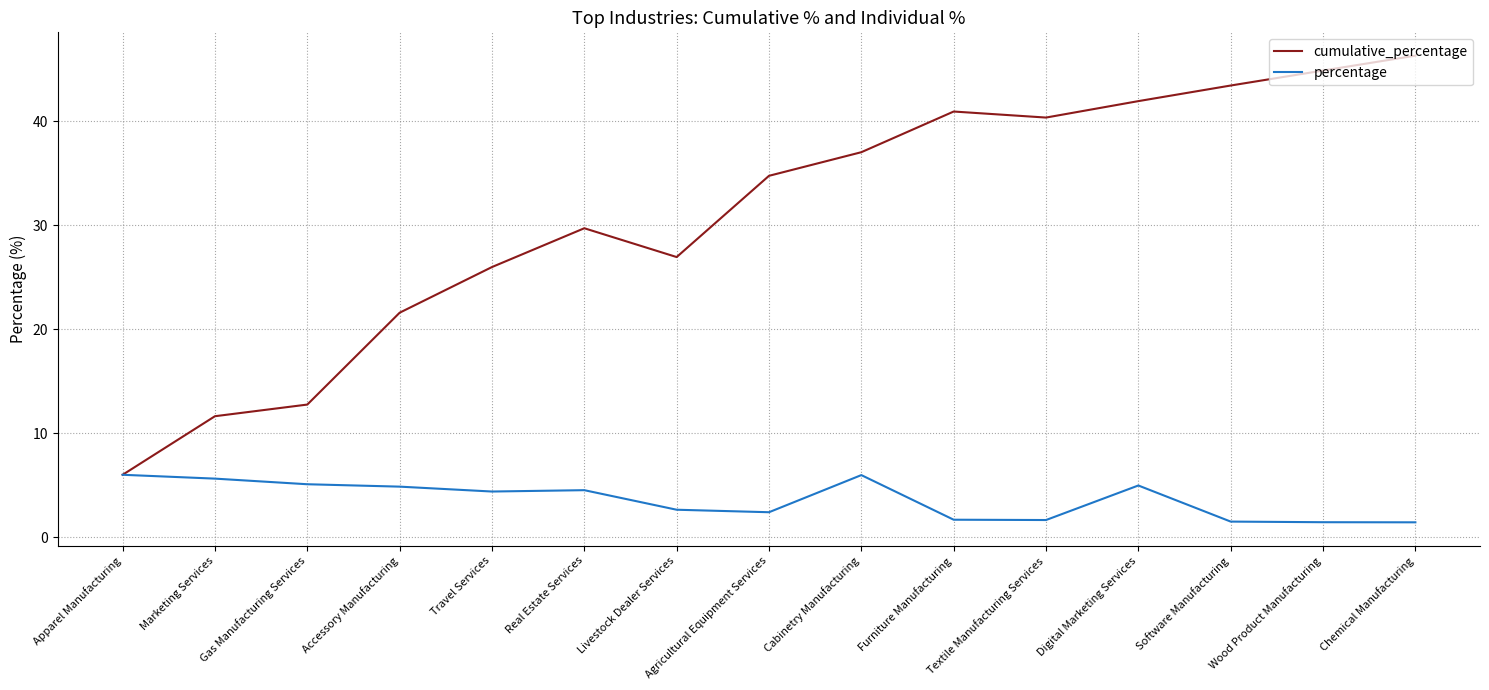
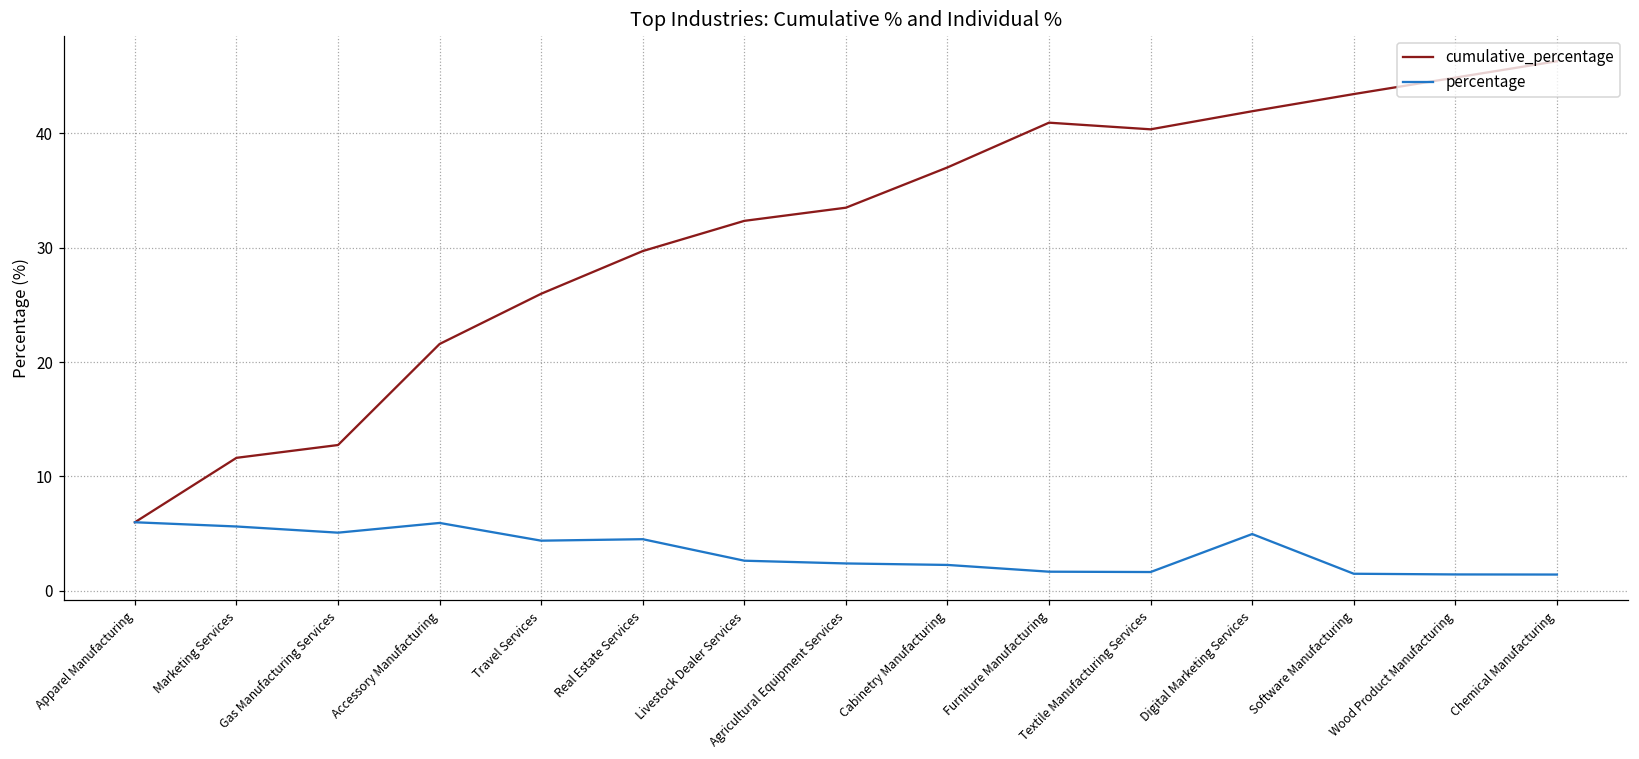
percentage, Accessory Manufacturing: 4.9 -> 5.9
cumulative_percentage, Livestock Dealer Services: 26.9 -> 32.3
cumulative_percentage, Agricultural Equipment Services: 34.7 -> 33.5
percentage, Cabinetry Manufacturing: 6.0 -> 2.3
